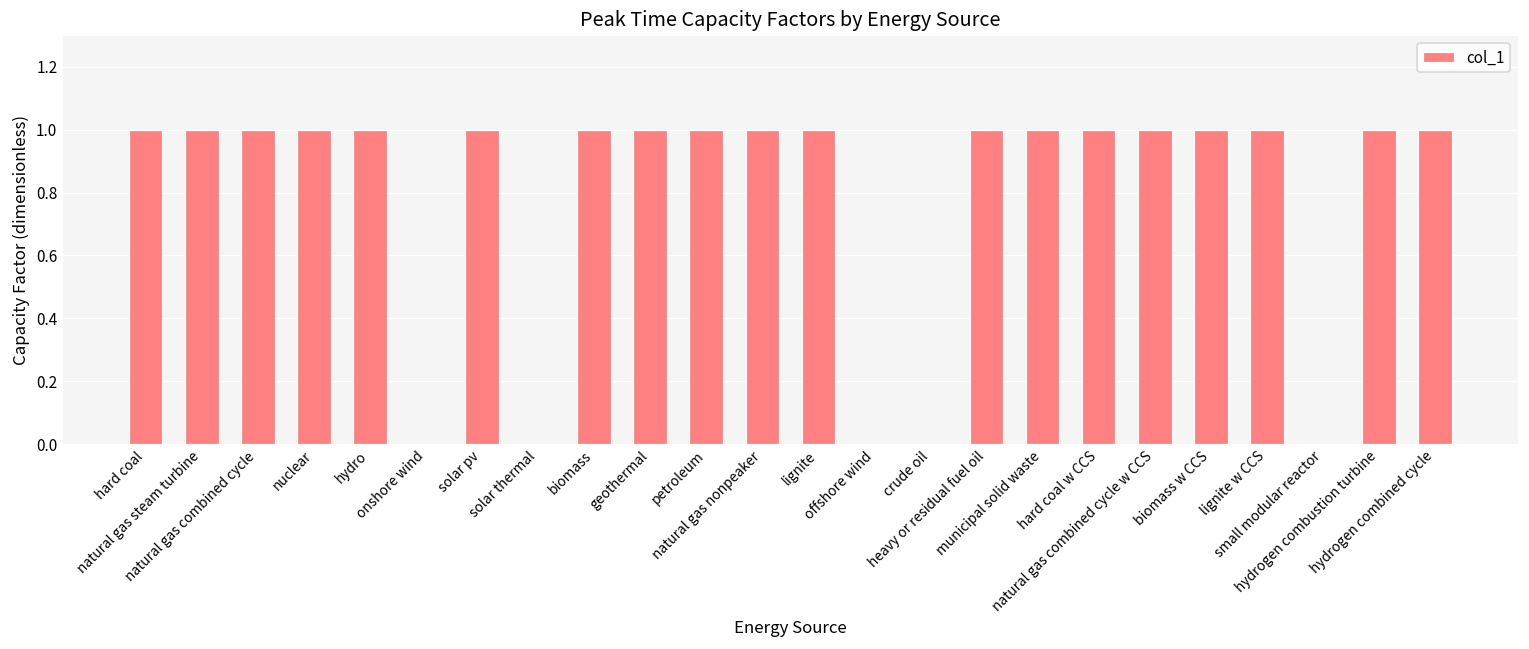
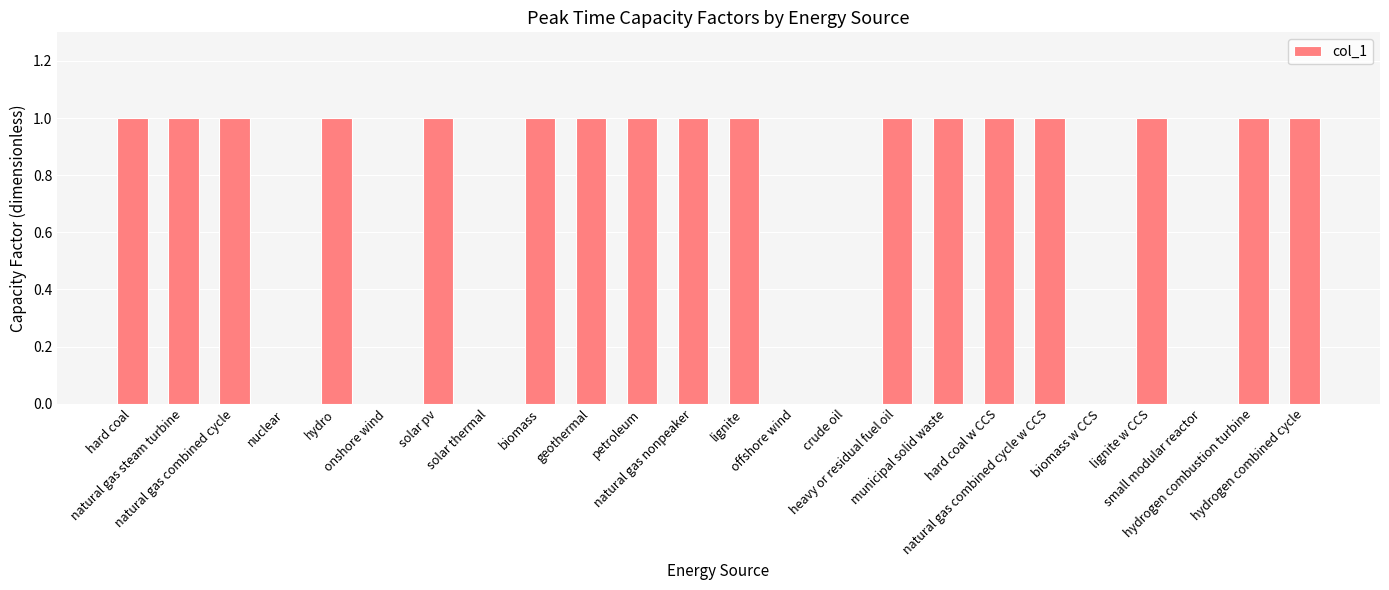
nuclear: 1 -> 0
biomass w CCS: 1 -> 0
